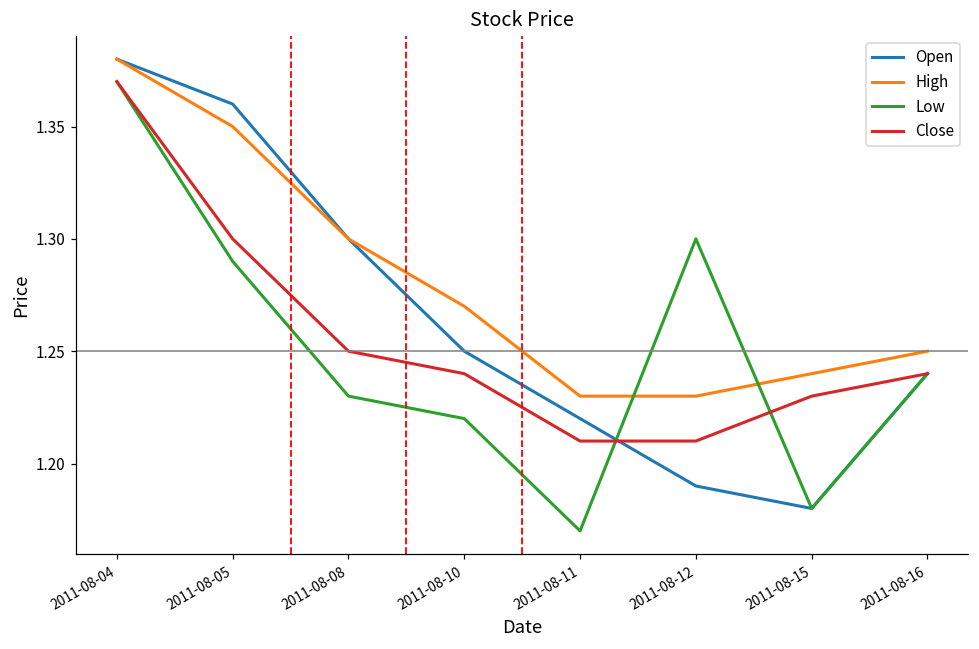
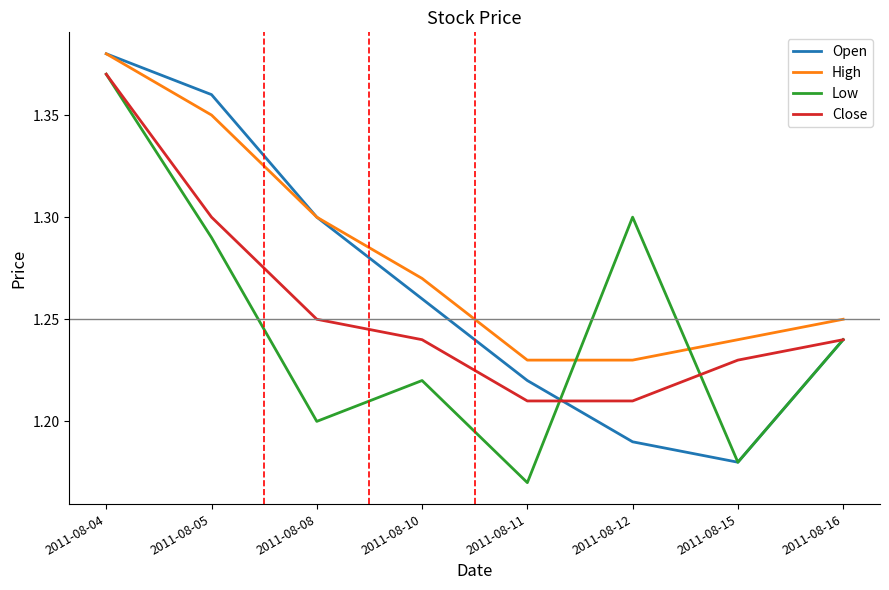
Low, 2011-08-08: 1.23 -> 1.20
Open, 2011-08-10: 1.25 -> 1.26
